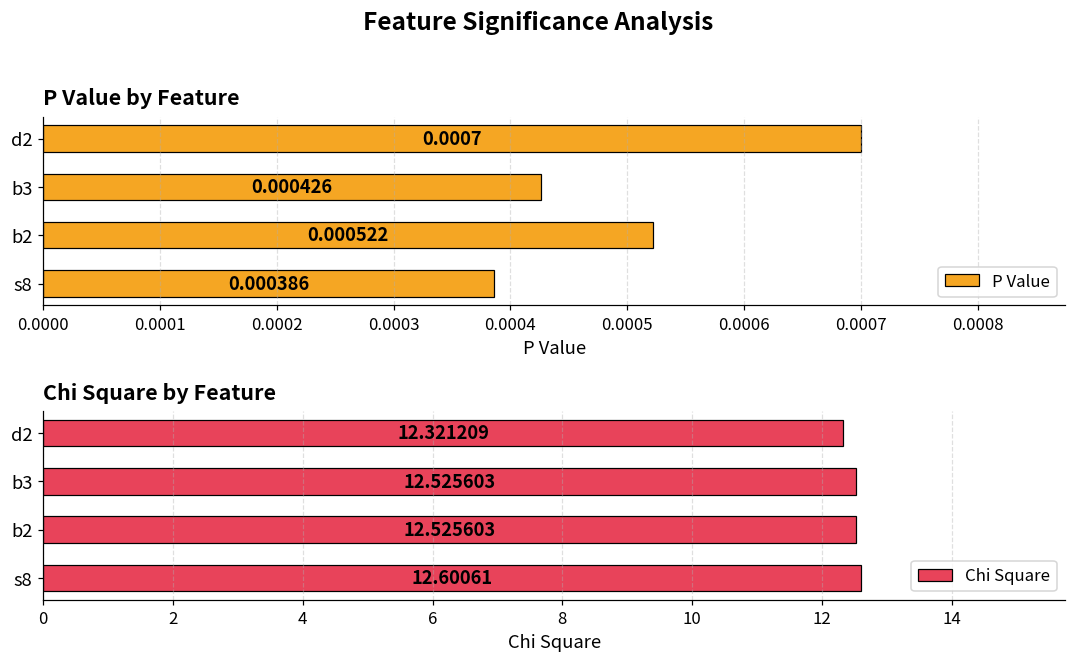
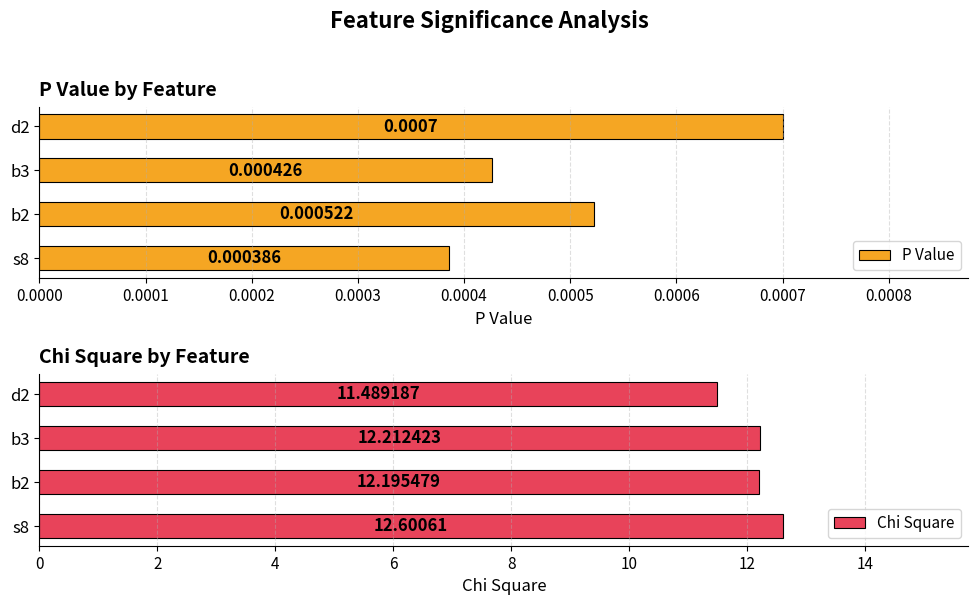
Chi Square by Feature, d2: 12.321209 -> 11.489187
Chi Square by Feature, b3: 12.525603 -> 12.212423
Chi Square by Feature, b2: 12.525603 -> 12.195479
